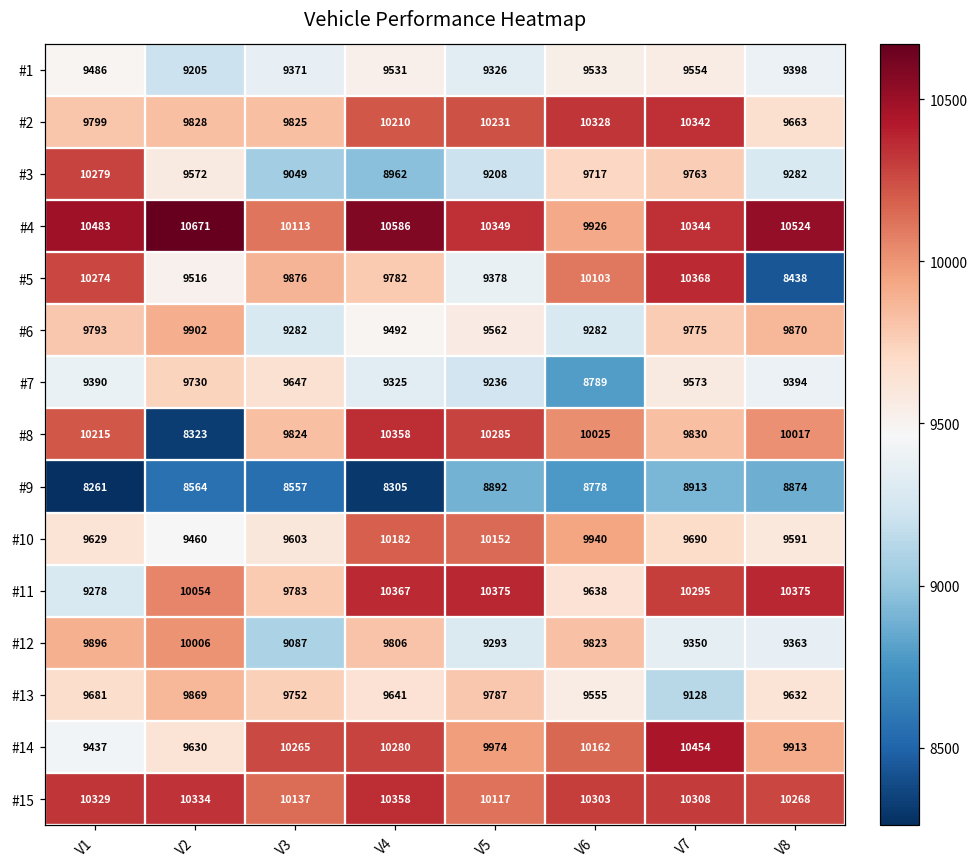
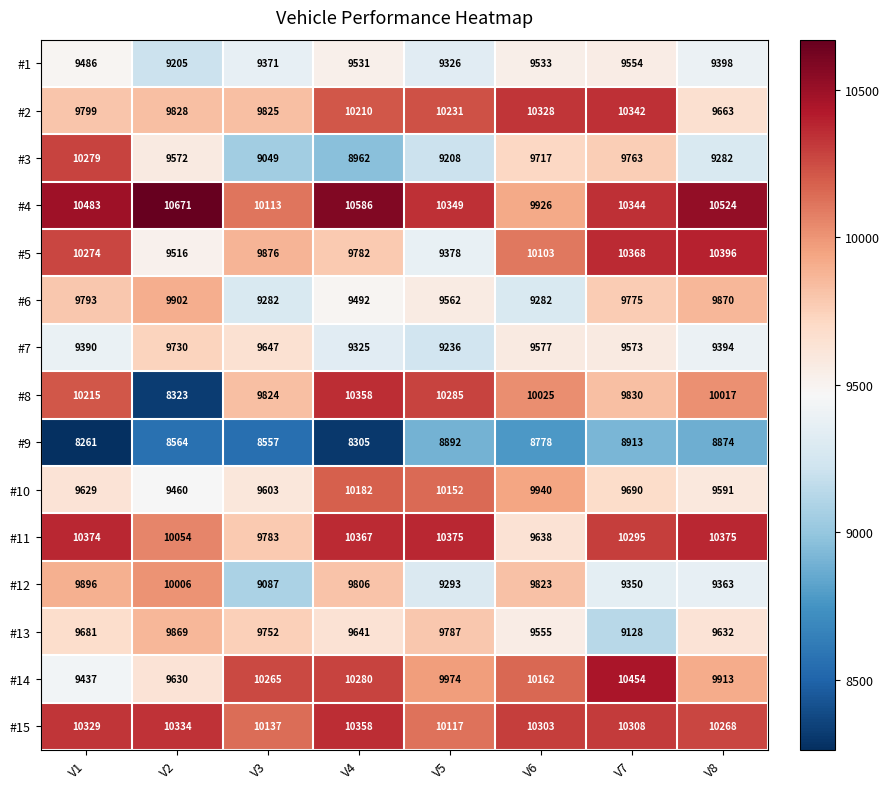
#5, V8: 8438 -> 10396
#7, V6: 8789 -> 9577
#11, V1: 9278 -> 10374
